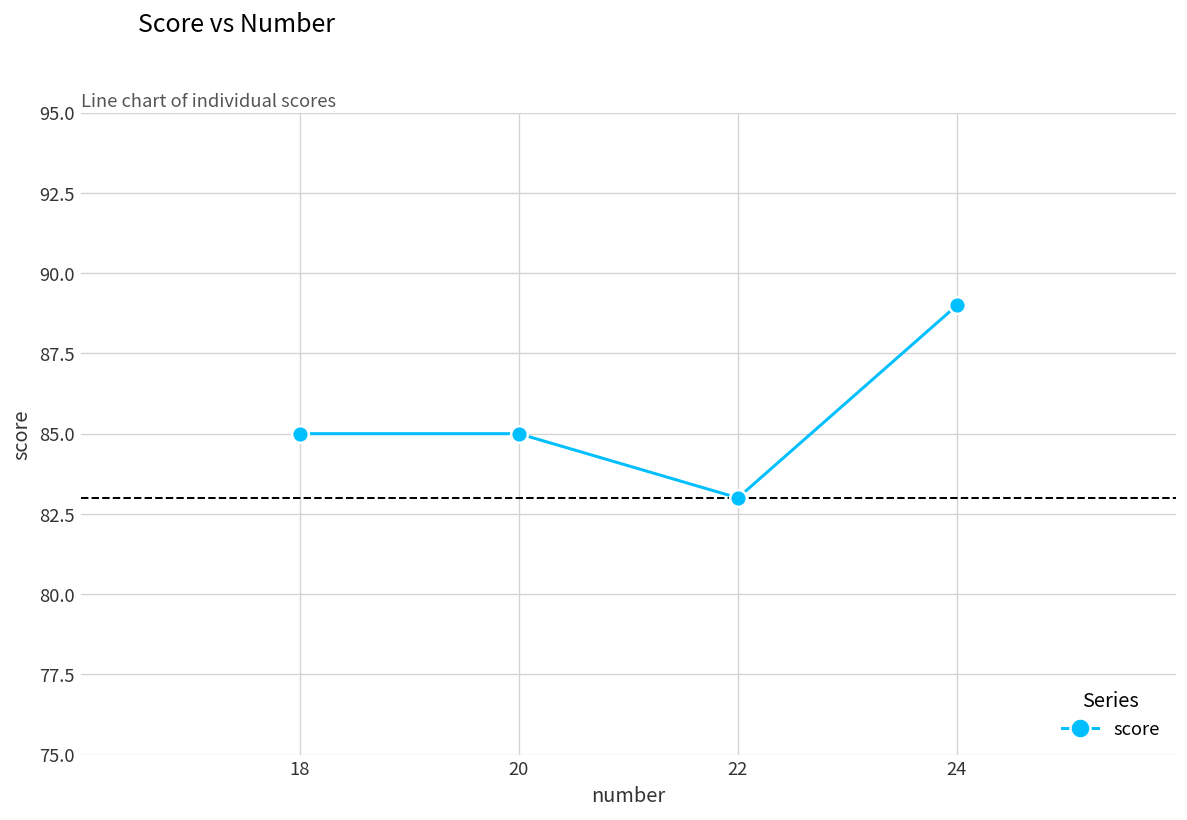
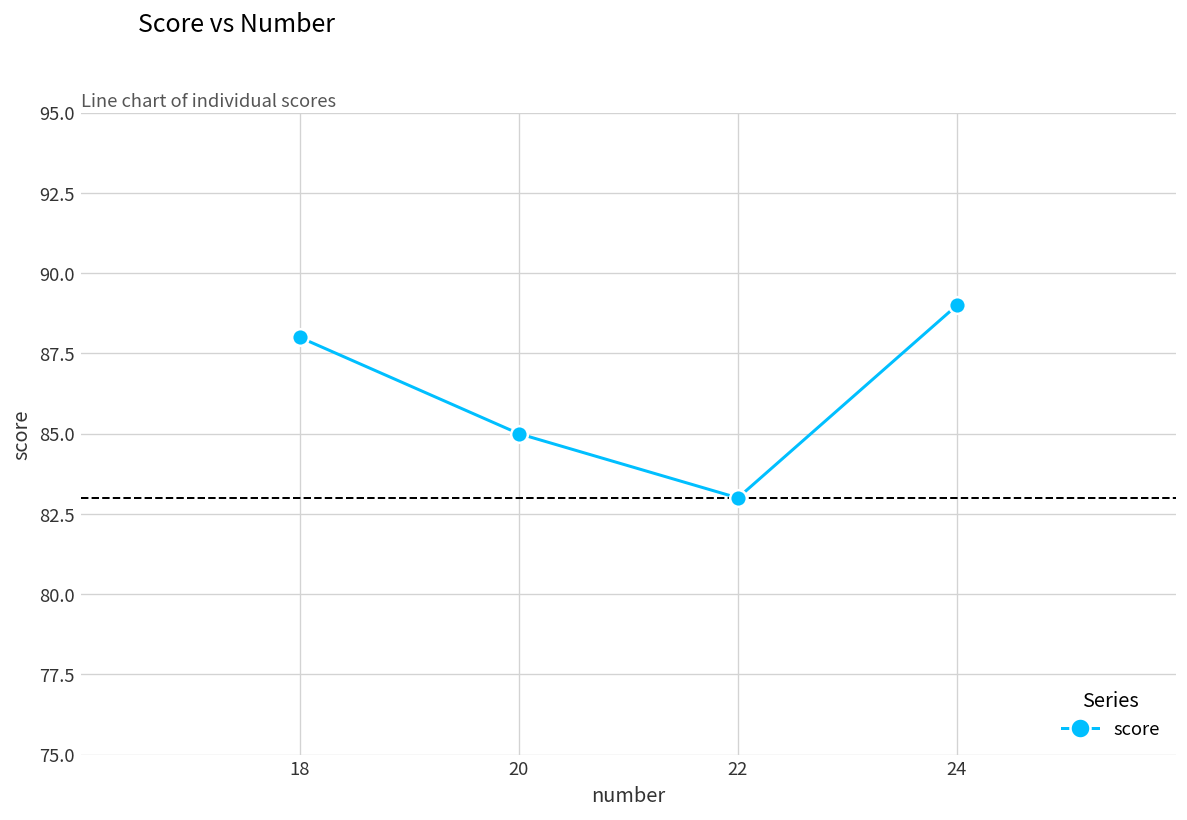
18: 85 -> 88
